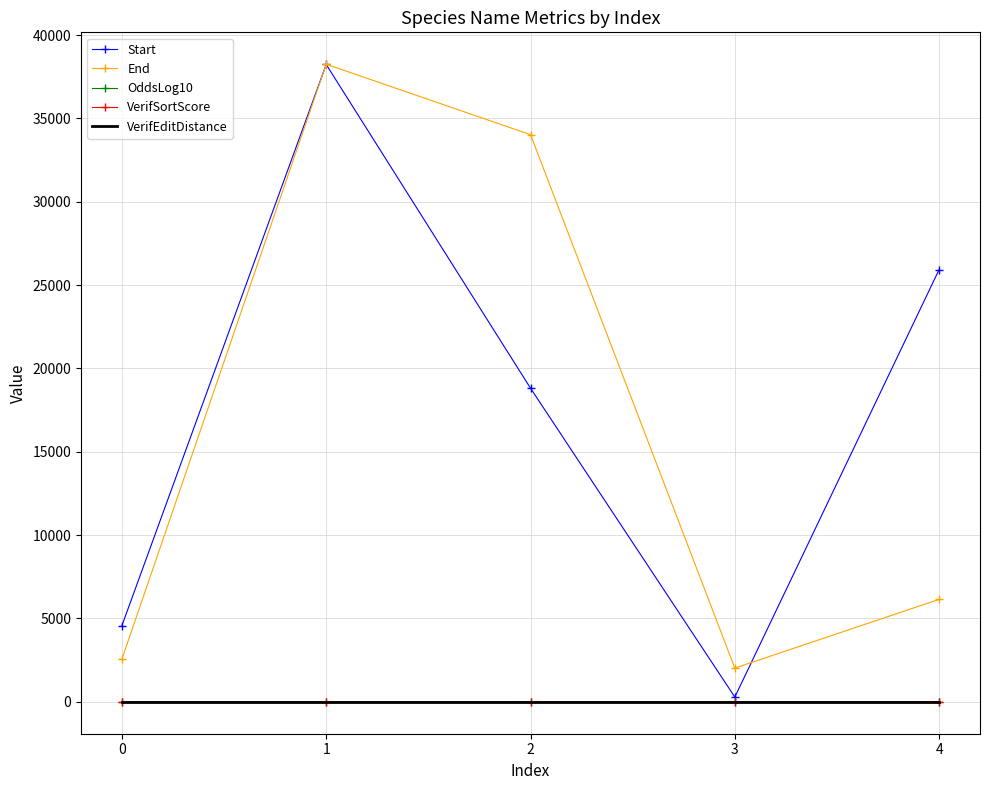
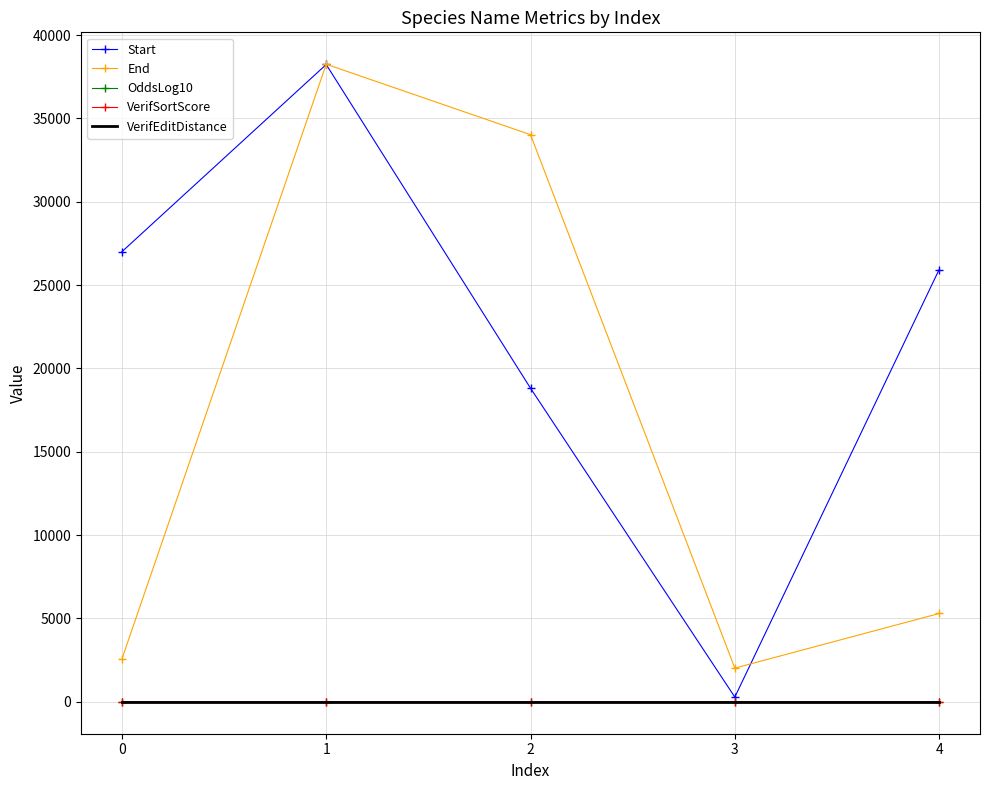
Start, 0: 4600 -> 27000
End, 4: 6100 -> 5300
